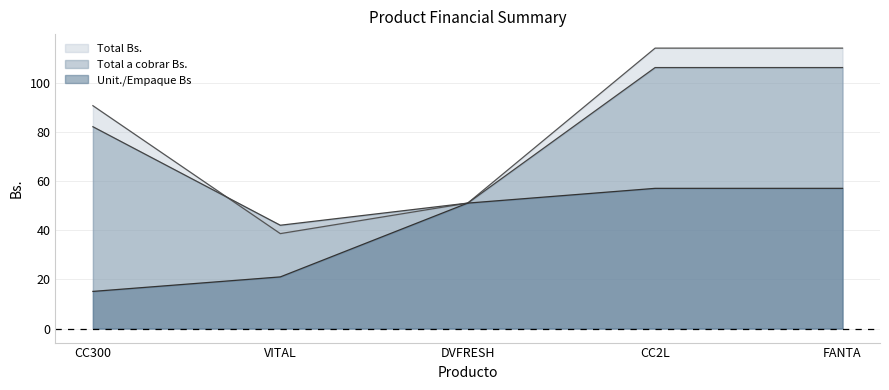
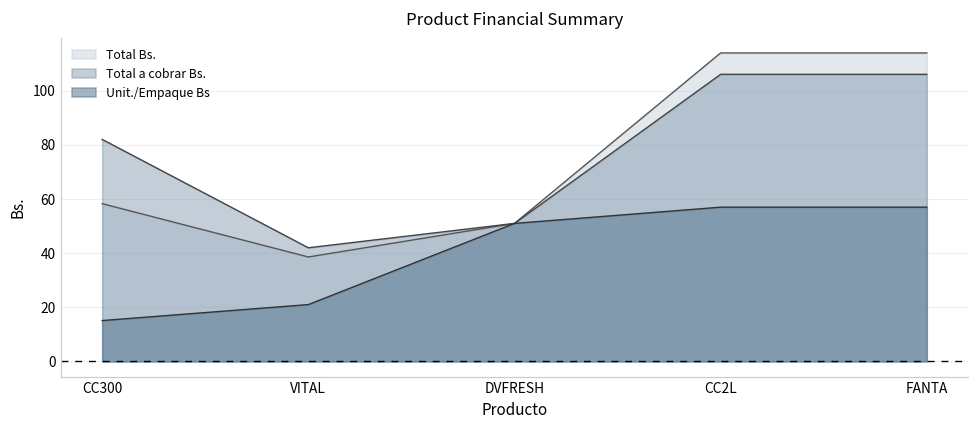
Total Bs., CC300: 91 -> 58
